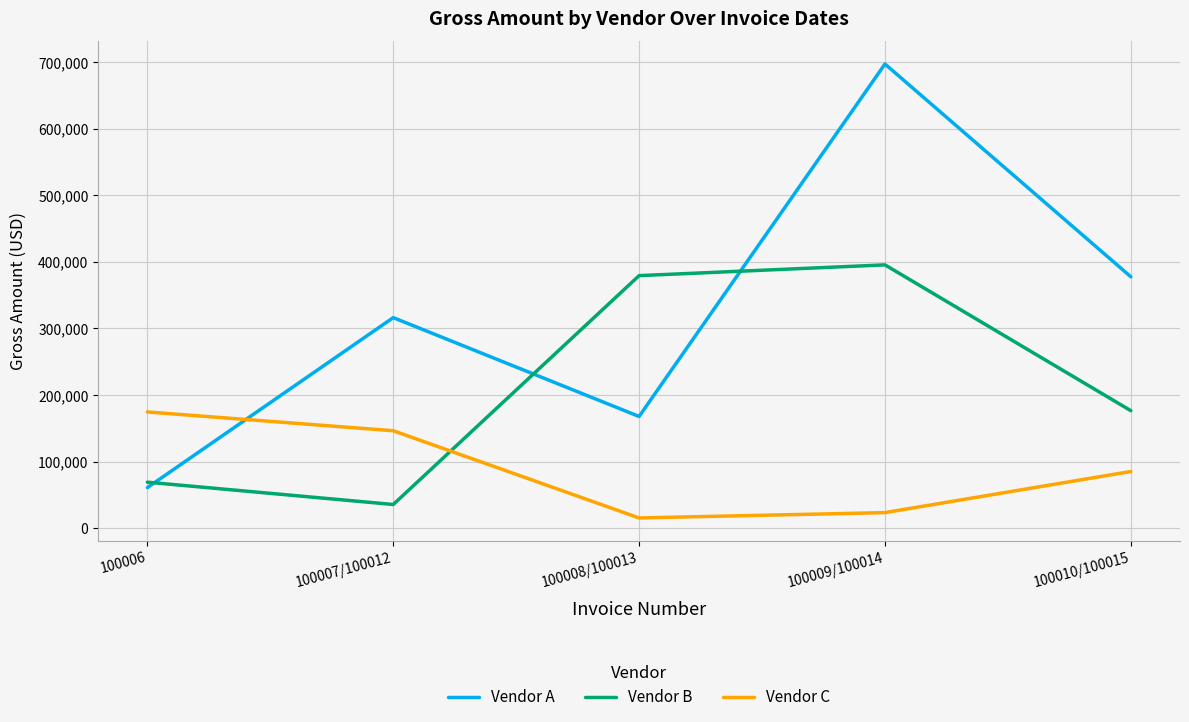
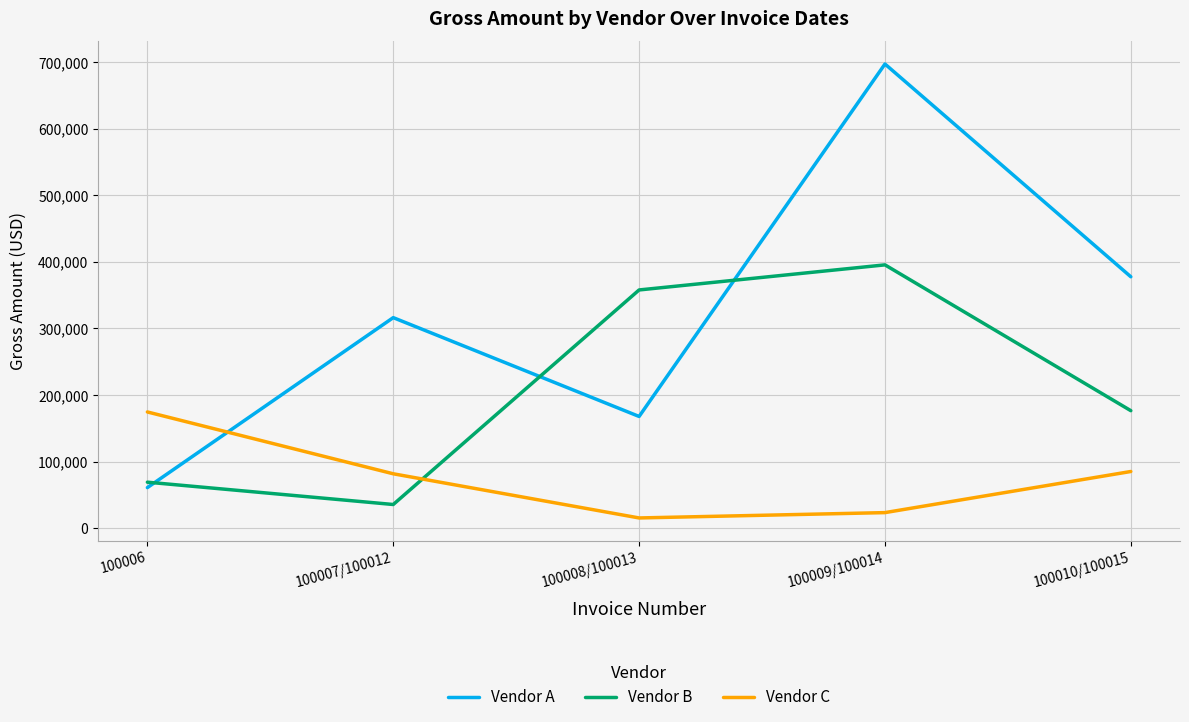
Vendor C, 100007/100012: 150,000 -> 80,000
Vendor B, 100008/100013: 380,000 -> 360,000
